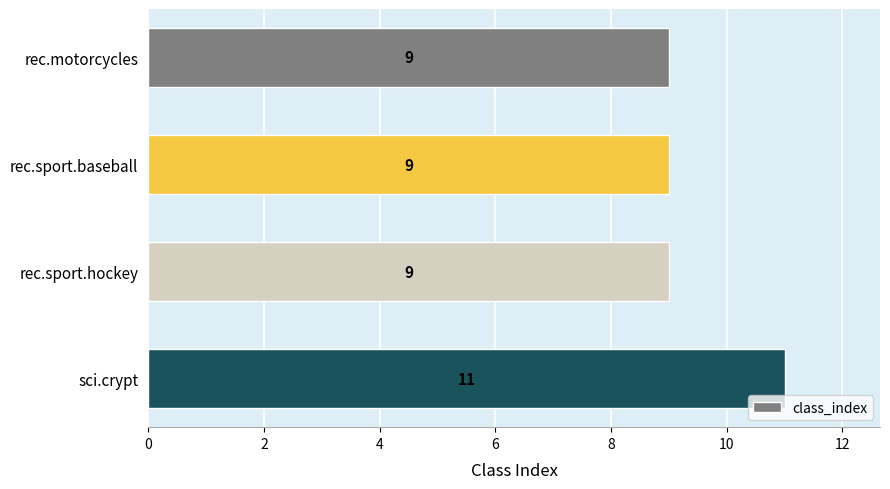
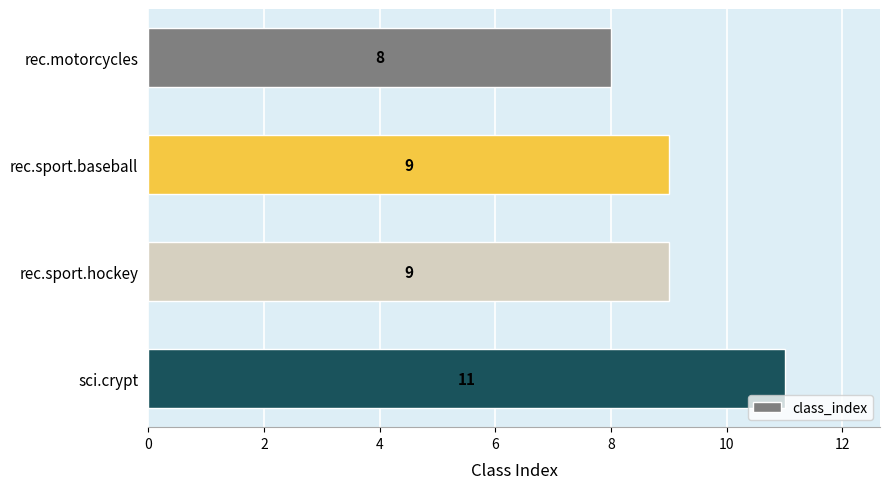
rec.motorcycles: 9 -> 8
